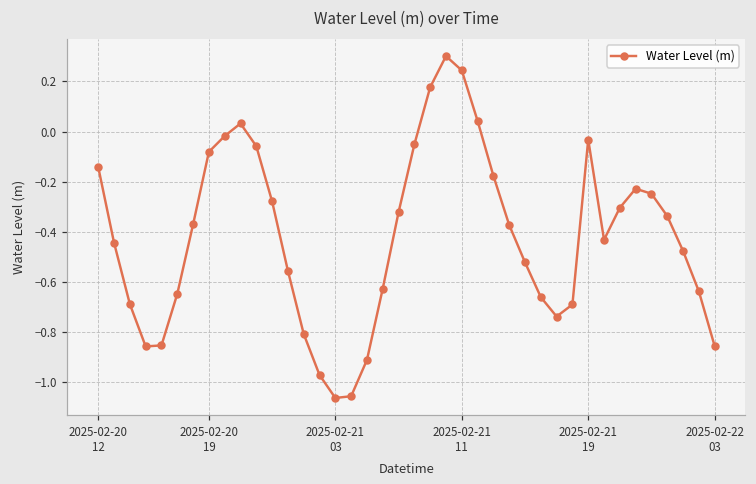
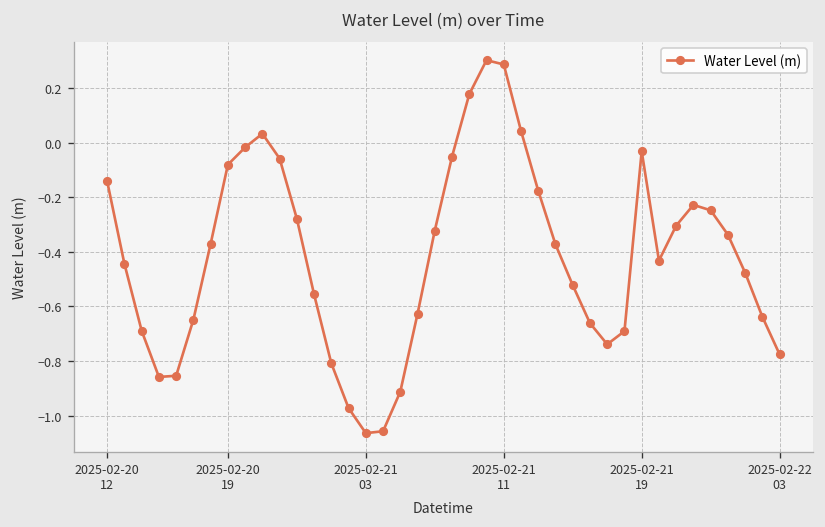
2025-02-21 11: 0.24 -> 0.29
2025-02-22 03: -0.86 -> -0.78
